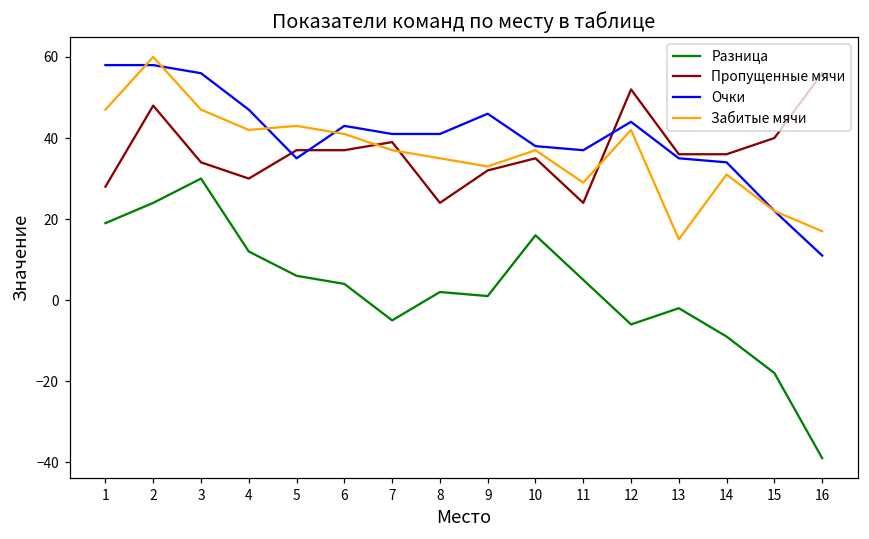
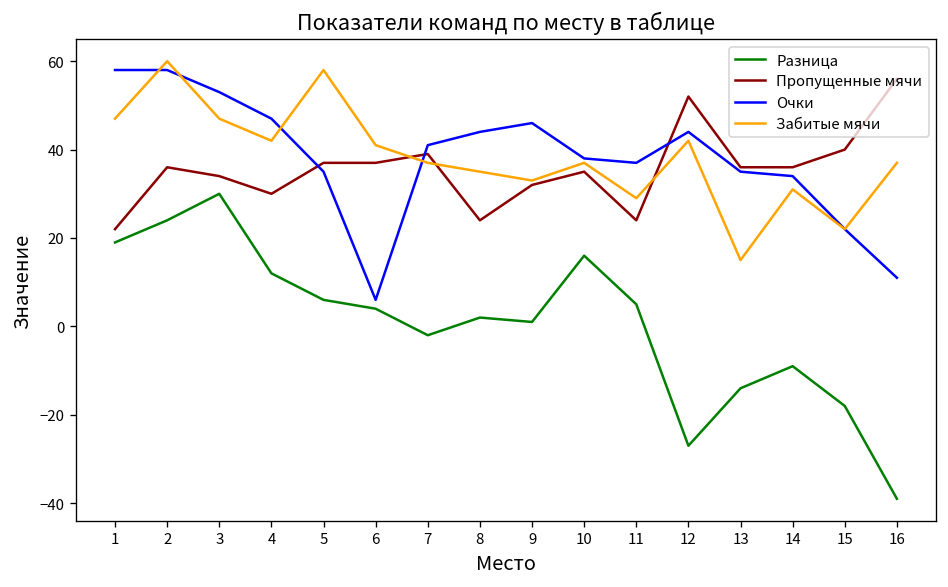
Пропущенные мячи, 1: 28 -> 22
Пропущенные мячи, 2: 48 -> 36
Очки, 3: 56 -> 53
Забитые мячи, 5: 43 -> 58
Очки, 6: 43 -> 6
Разница, 7: -5 -> -2
Очки, 8: 41 -> 44
Разница, 12: -6 -> -27
Разница, 13: -2 -> -14
Забитые мячи, 16: 17 -> 37
